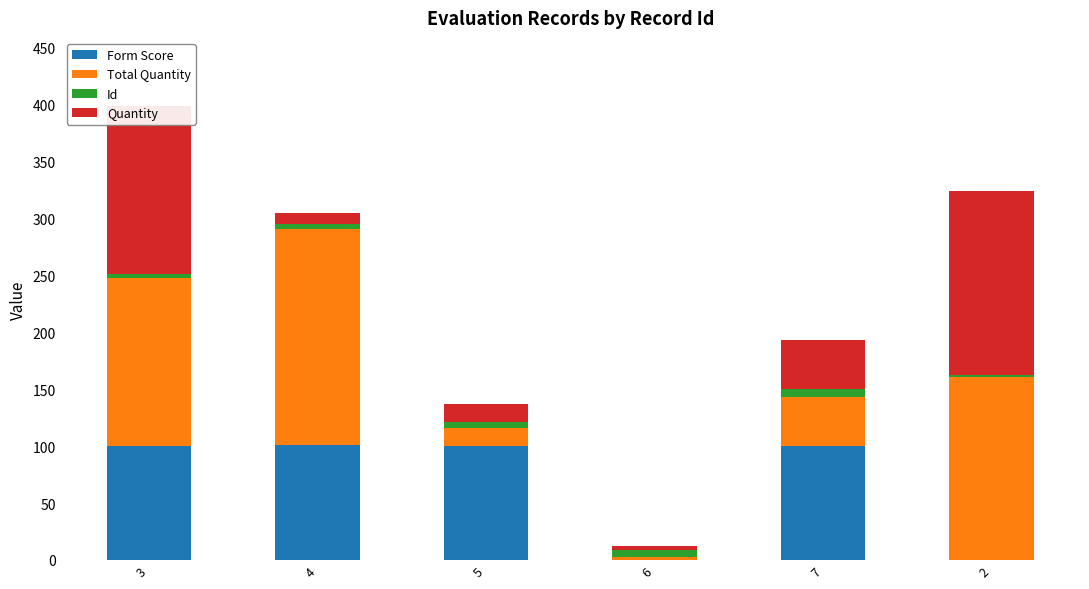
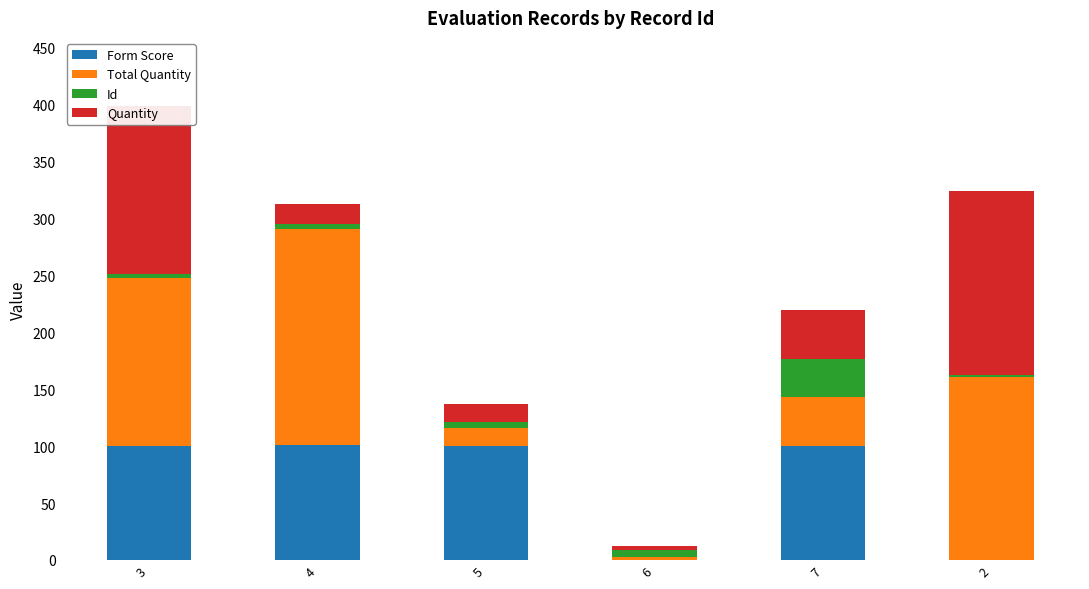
Quantity, 4: 10 -> 18
Id, 7: 7 -> 34
